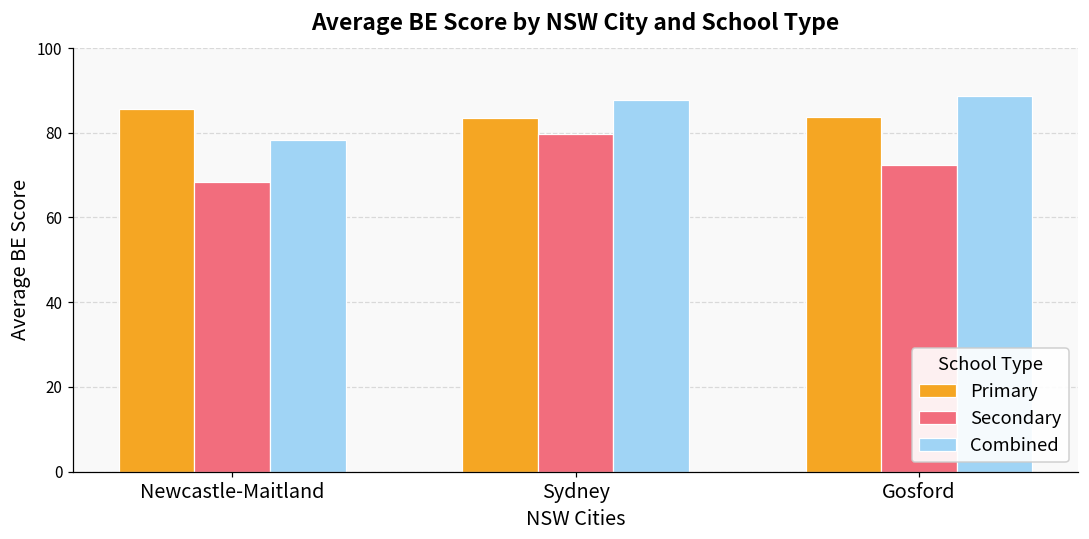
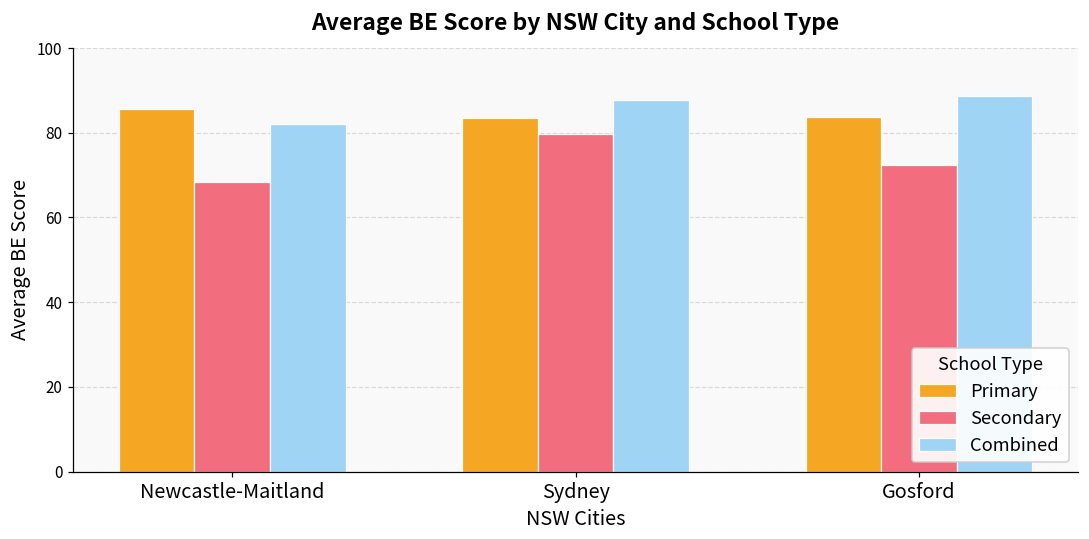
Combined, Newcastle-Maitland: 78 -> 82
